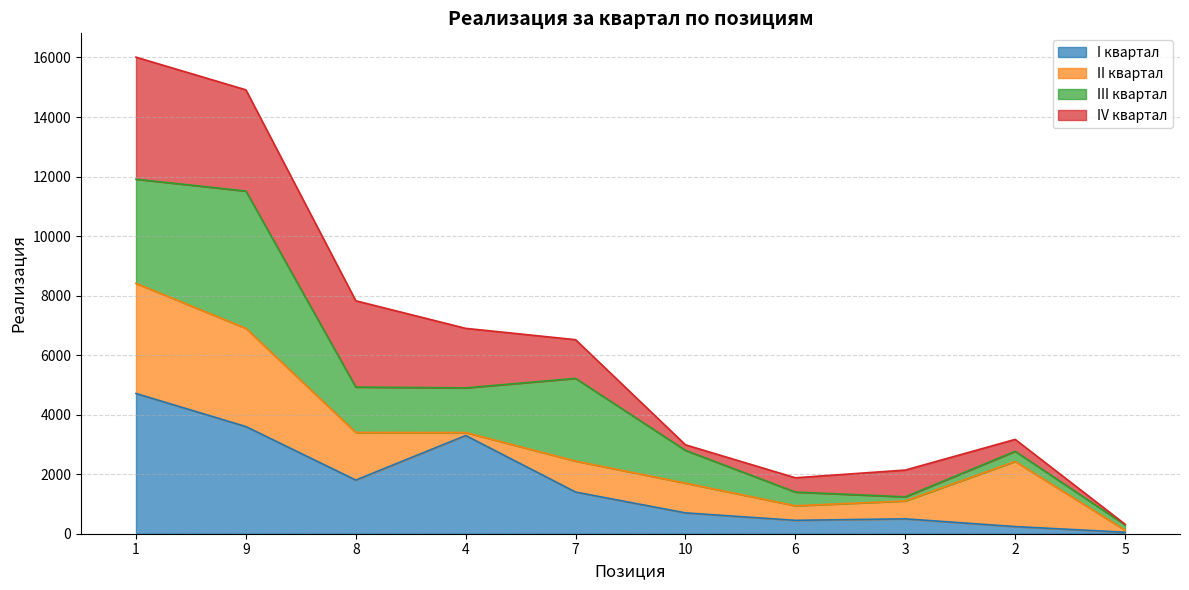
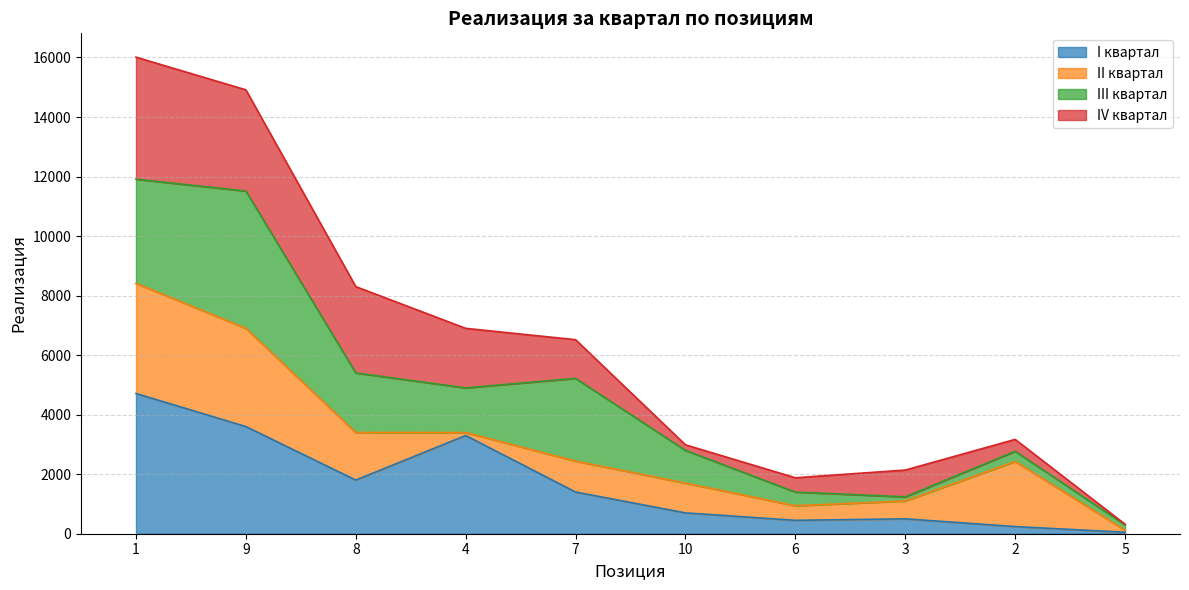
III квартал, 8: 1500 -> 2000
